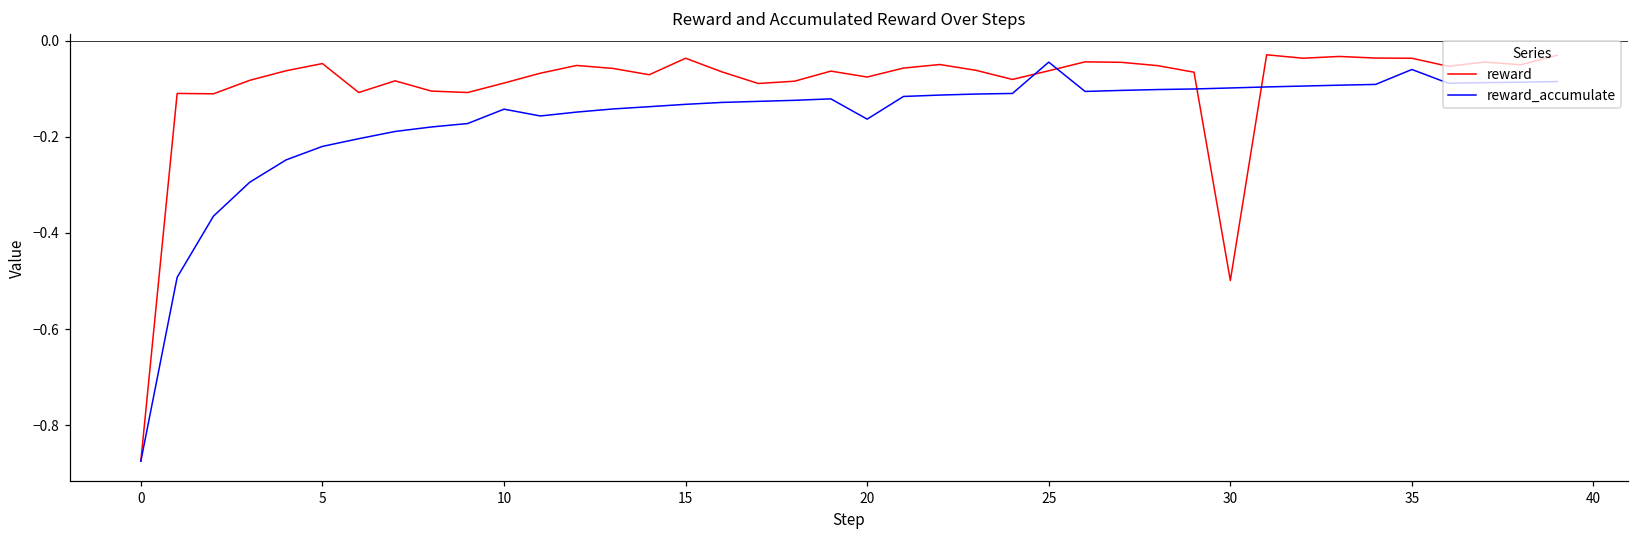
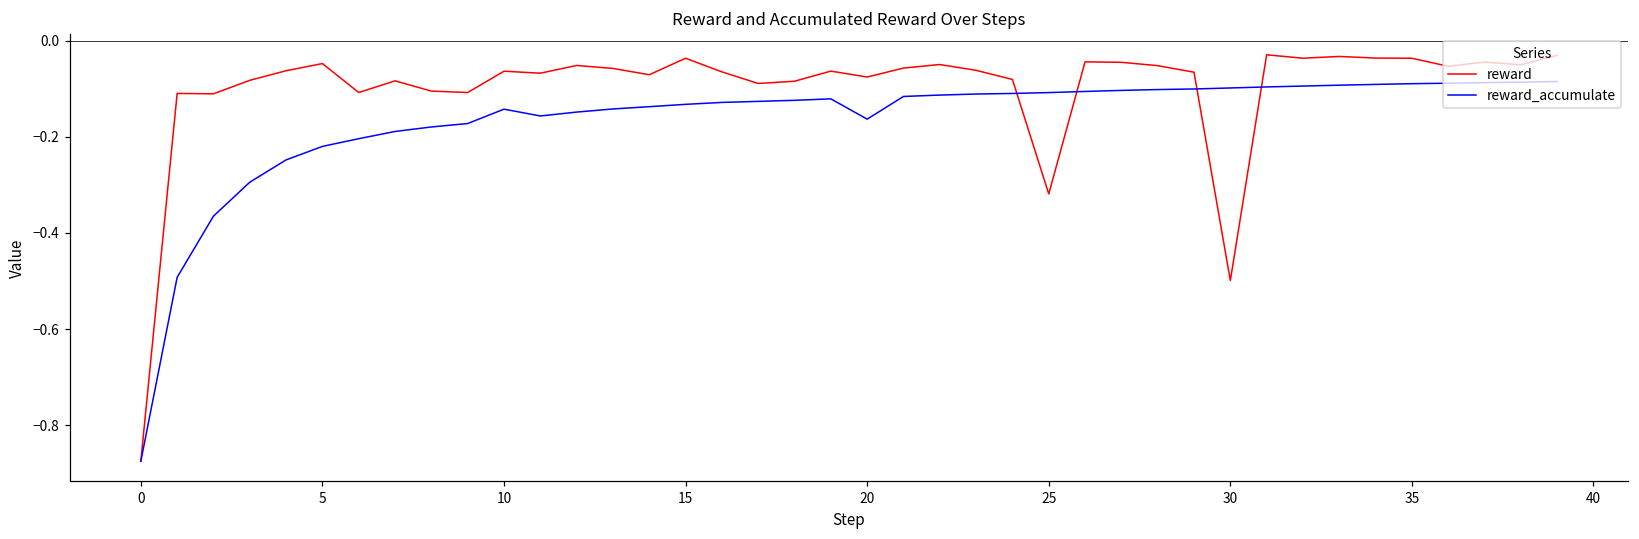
reward, 10: -0.09 -> -0.06
reward, 25: -0.06 -> -0.32
reward_accumulate, 25: -0.04 -> -0.11
reward_accumulate, 35: -0.06 -> -0.09
